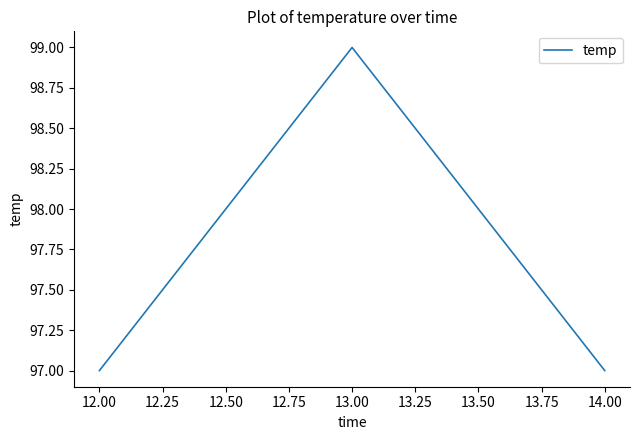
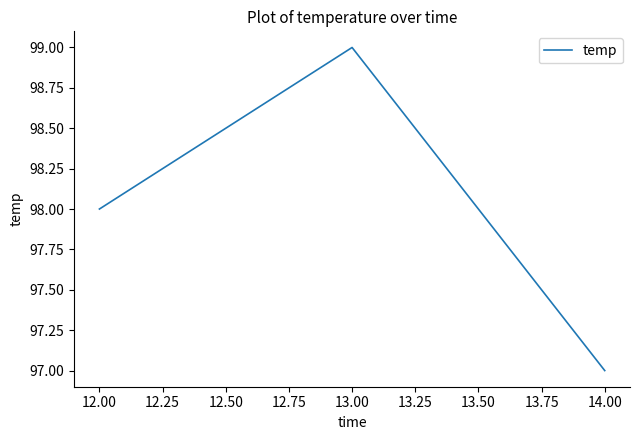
12.00: 97 -> 98
